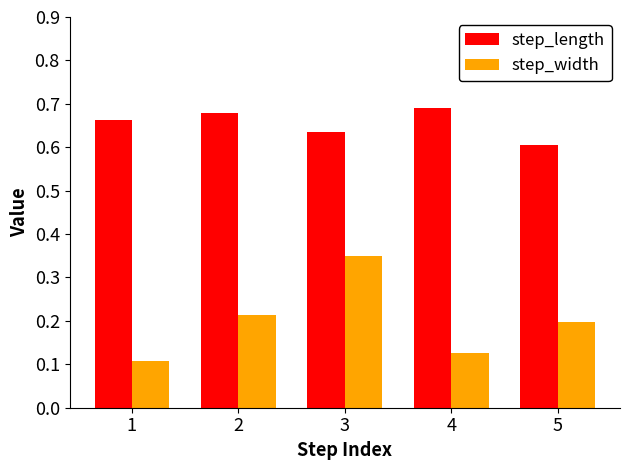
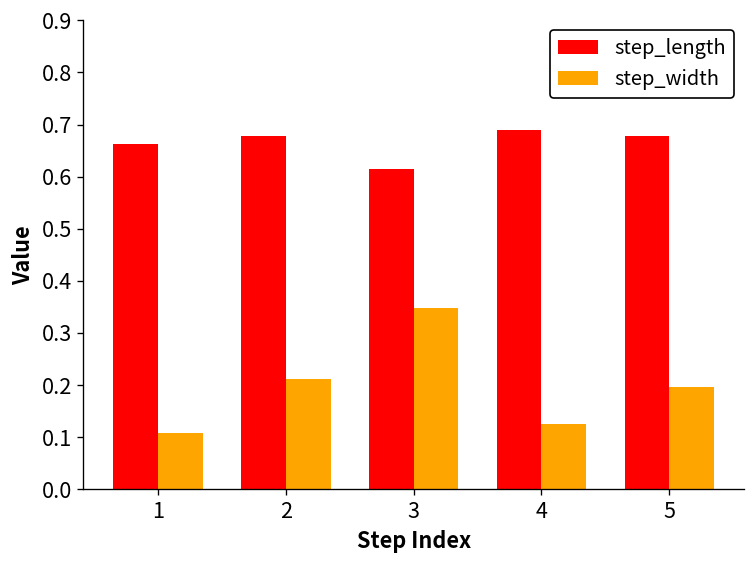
step_length, 3: 0.64 -> 0.62
step_length, 5: 0.61 -> 0.68
